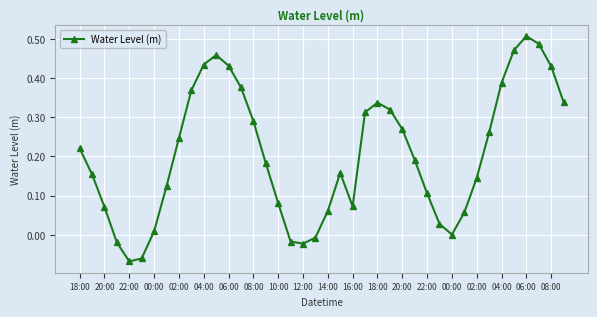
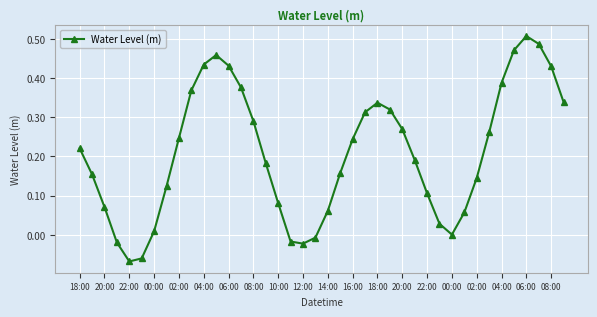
16:00: 0.07 -> 0.24
